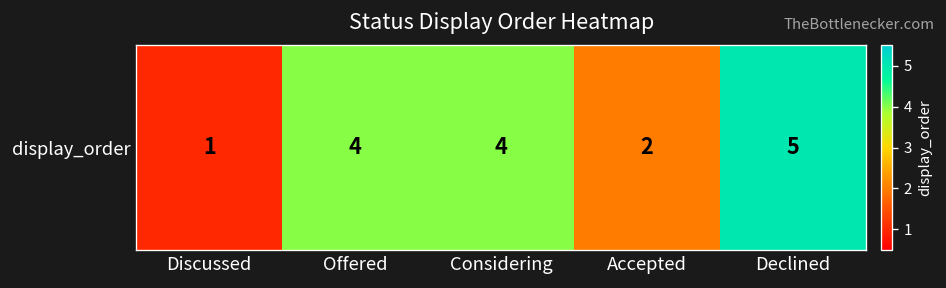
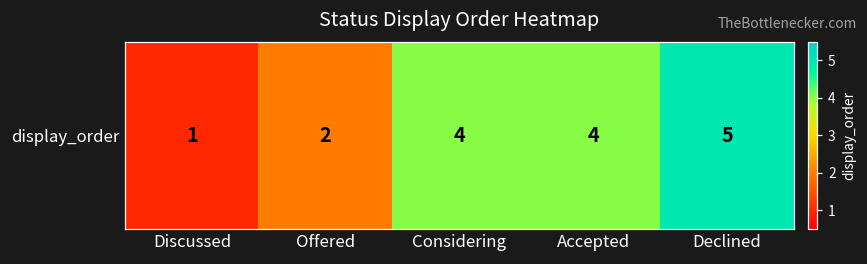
display_order, Offered: 4 -> 2
display_order, Accepted: 2 -> 4
